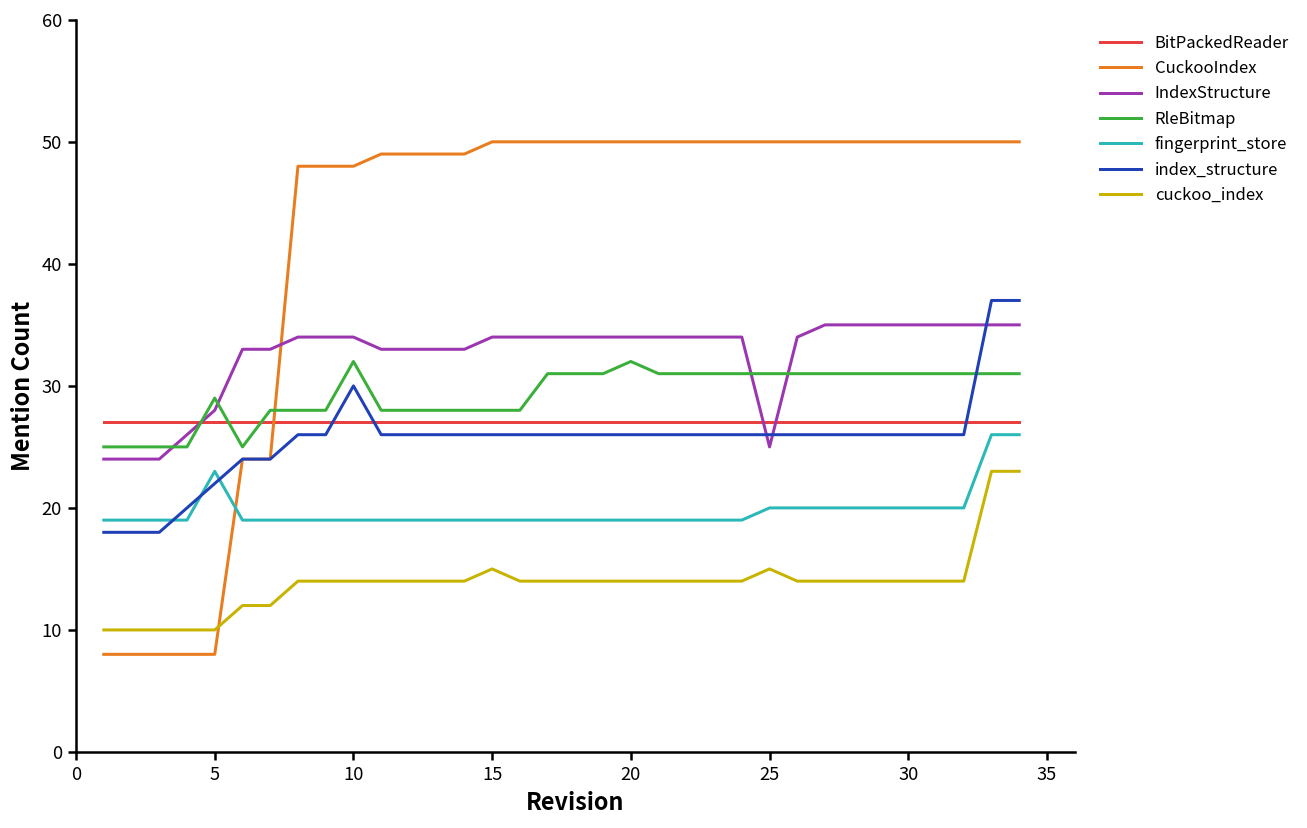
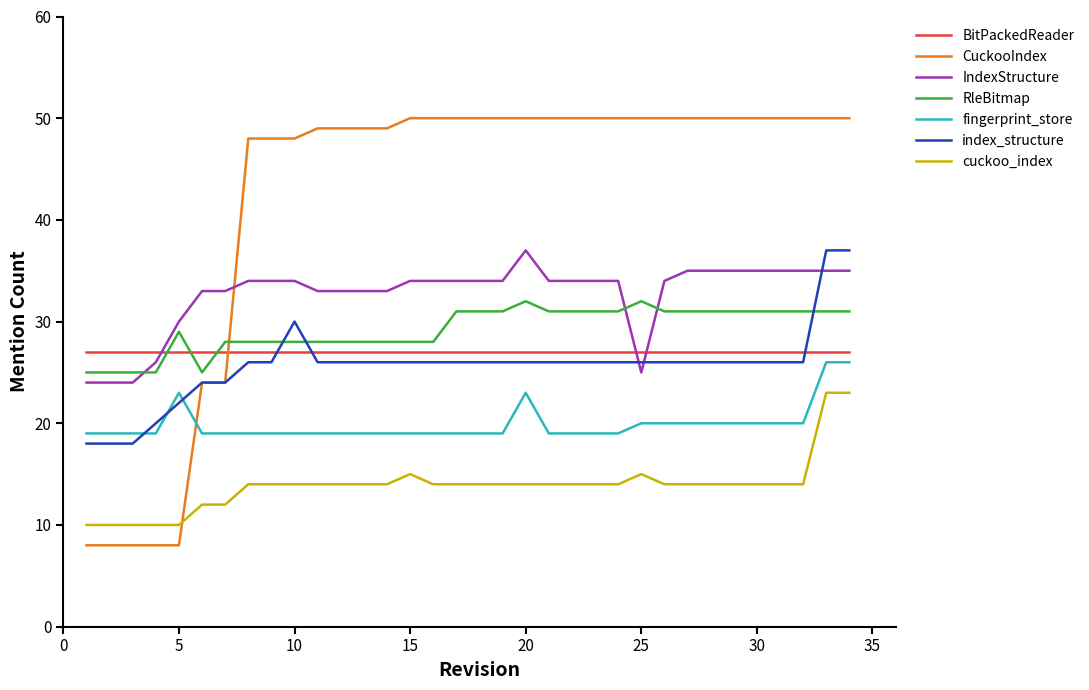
IndexStructure, 5: 28 -> 30
RleBitmap, 10: 32 -> 28
IndexStructure, 20: 34 -> 37
fingerprint_store, 20: 19 -> 23
RleBitmap, 25: 31 -> 32
